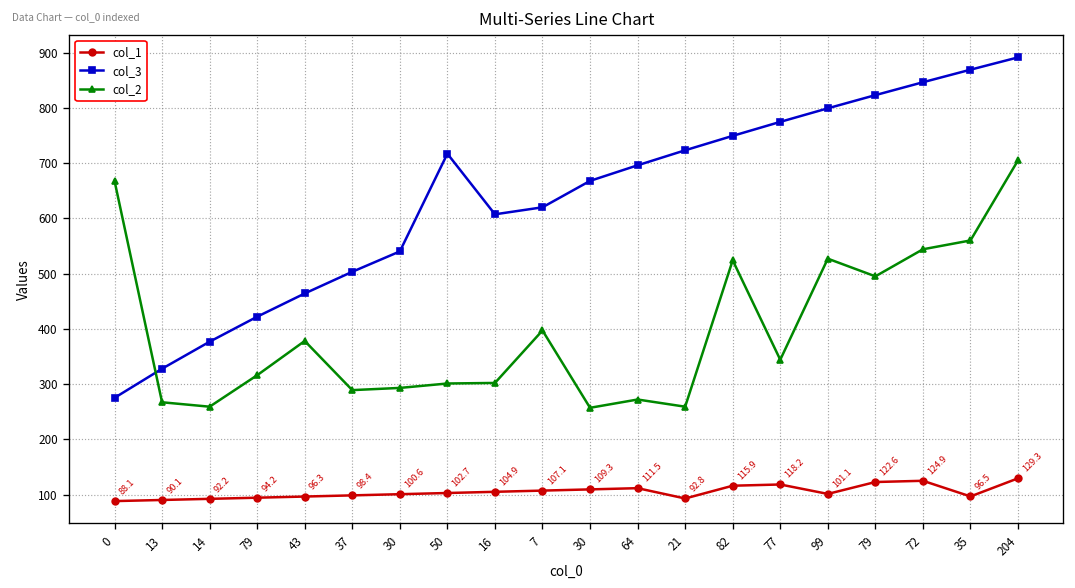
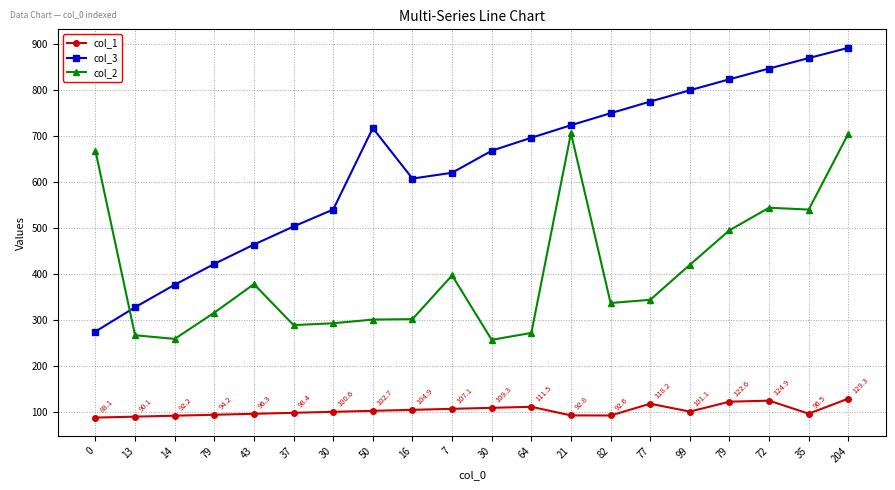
col_2, 21: 260 -> 710
col_1, 82: 115.9 -> 92.6
col_2, 82: 520 -> 340
col_2, 99: 530 -> 420
col_2, 35: 560 -> 540
